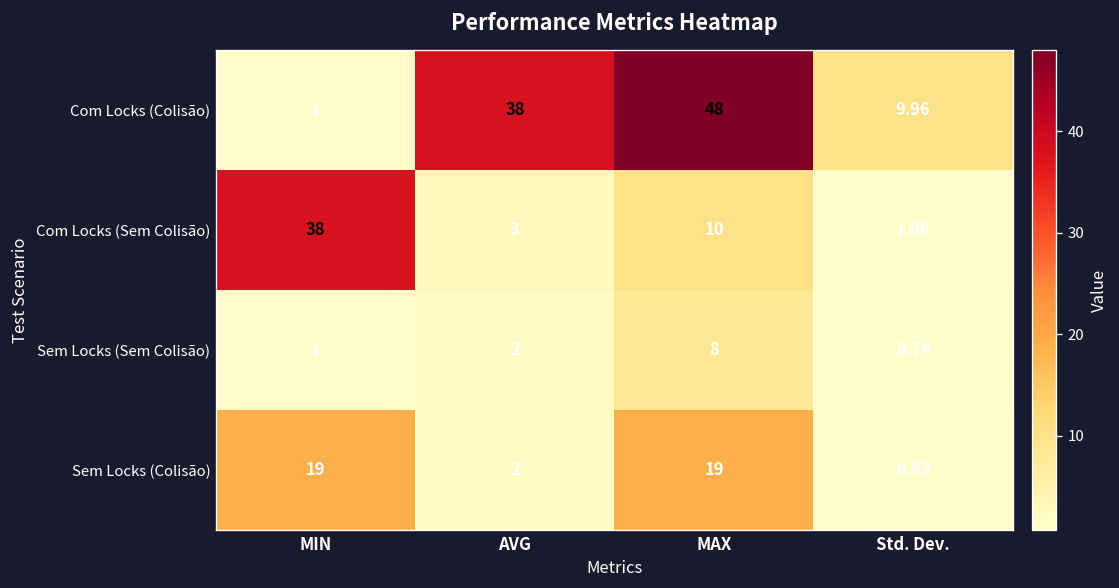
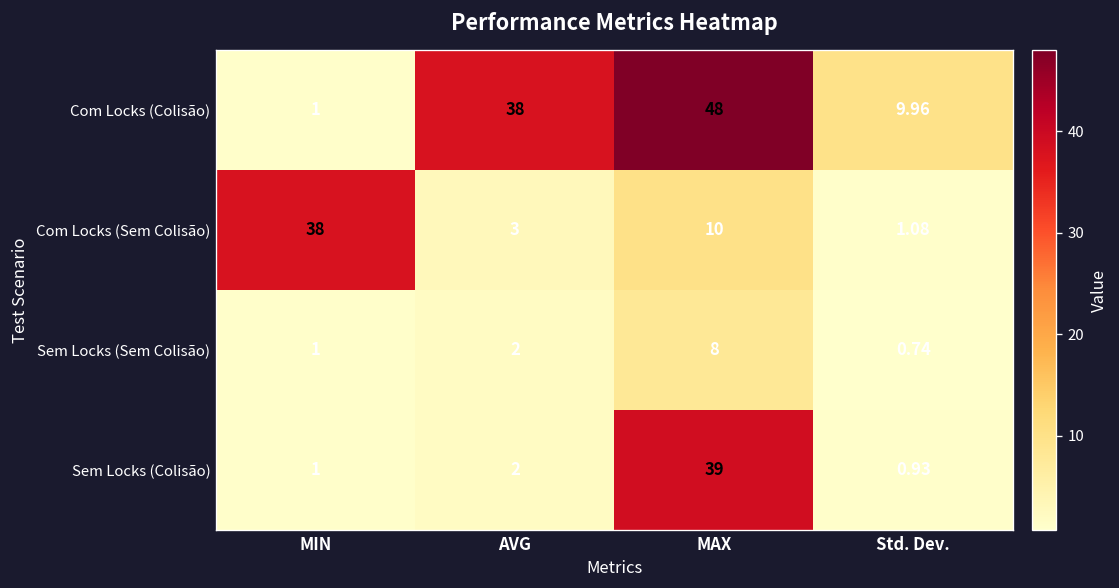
Sem Locks (Colisão), MIN: 19 -> 1
Sem Locks (Colisão), MAX: 19 -> 39
